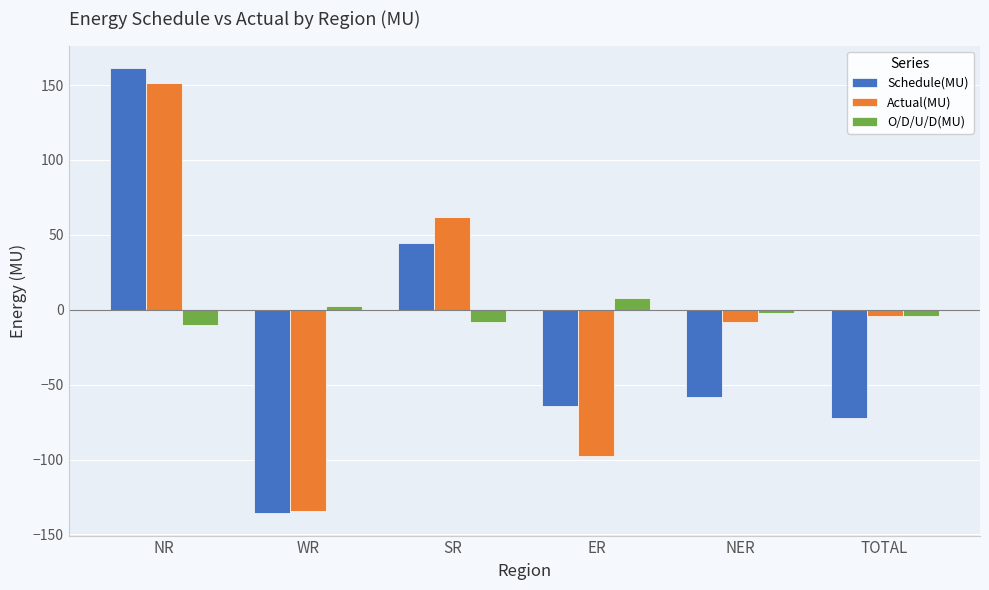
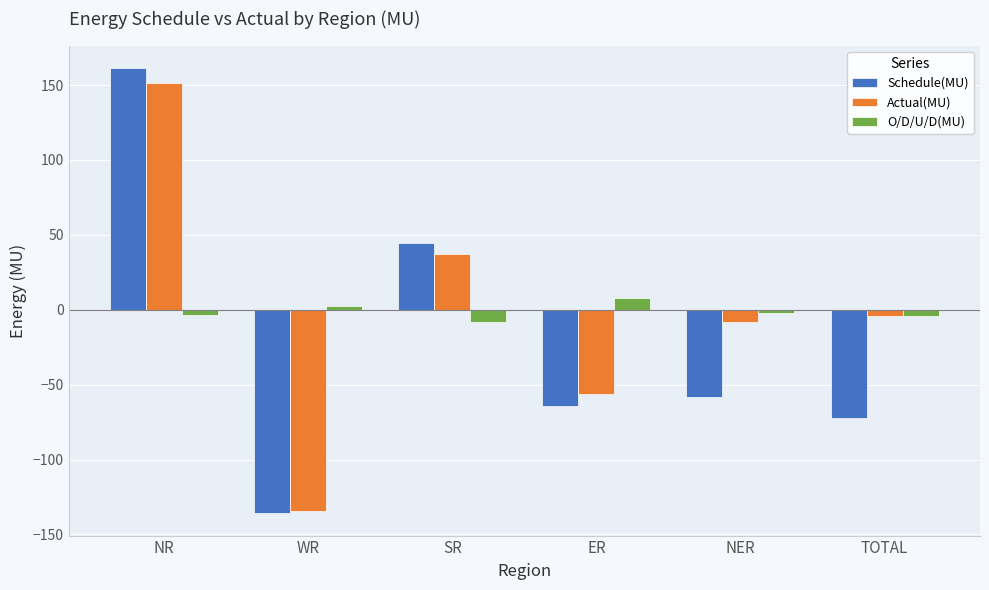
O/D/U/D(MU), NR: -10 -> -4
Actual(MU), SR: 62 -> 37
Actual(MU), ER: -98 -> -56
